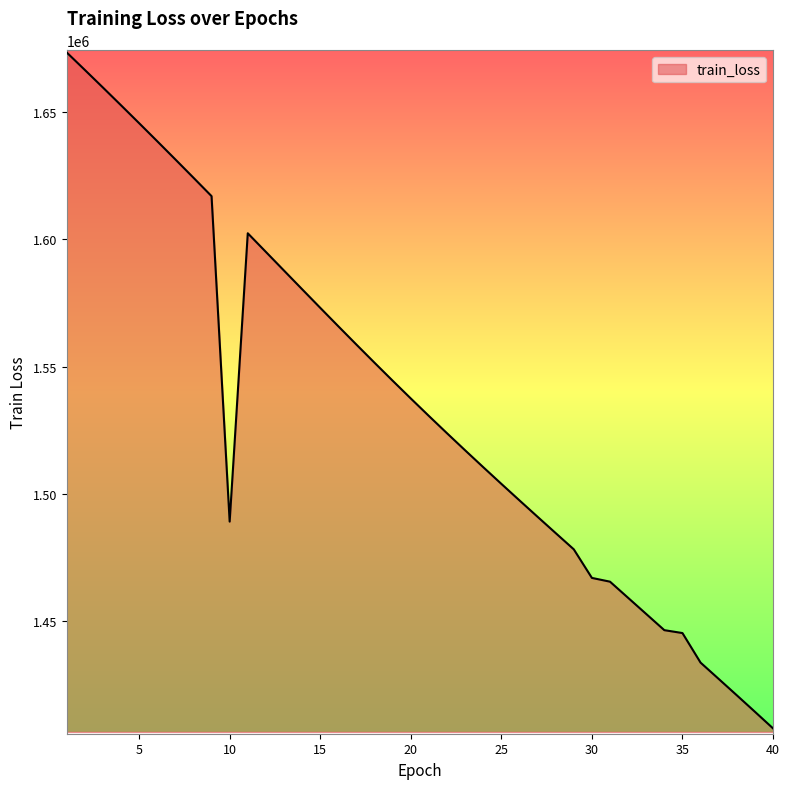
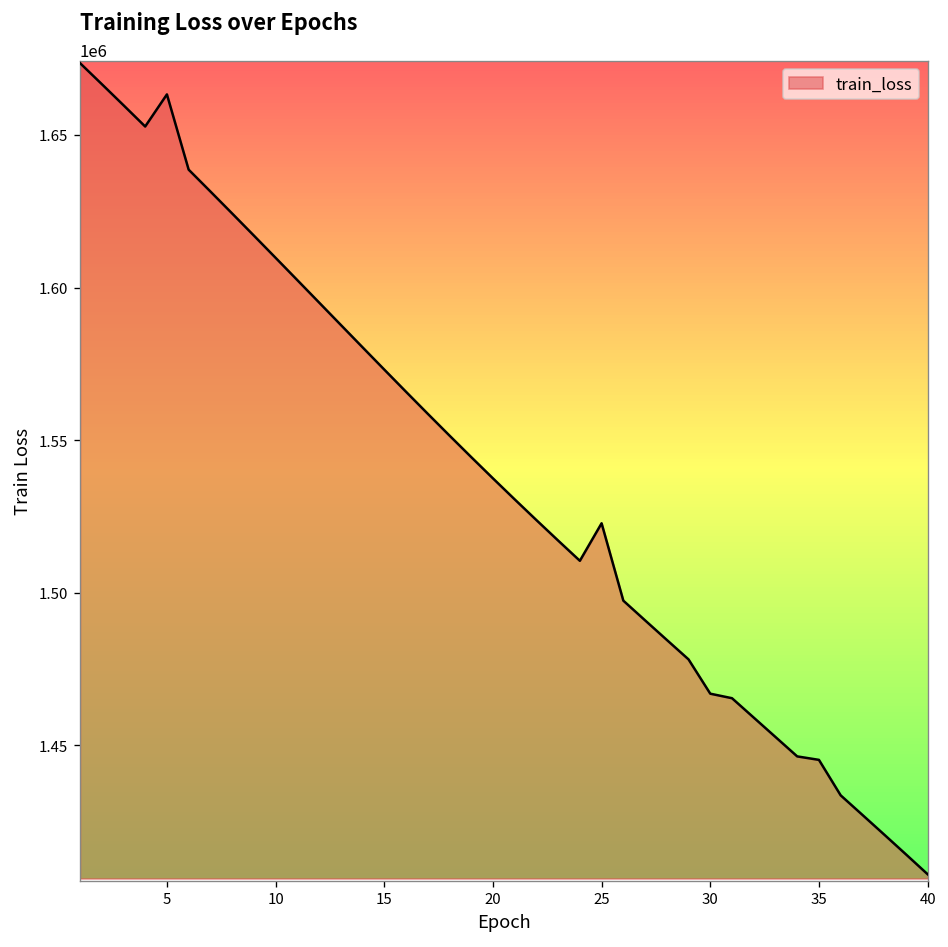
5: 1646000 -> 1663000
10: 1489000 -> 1610000
25: 1504000 -> 1523000
